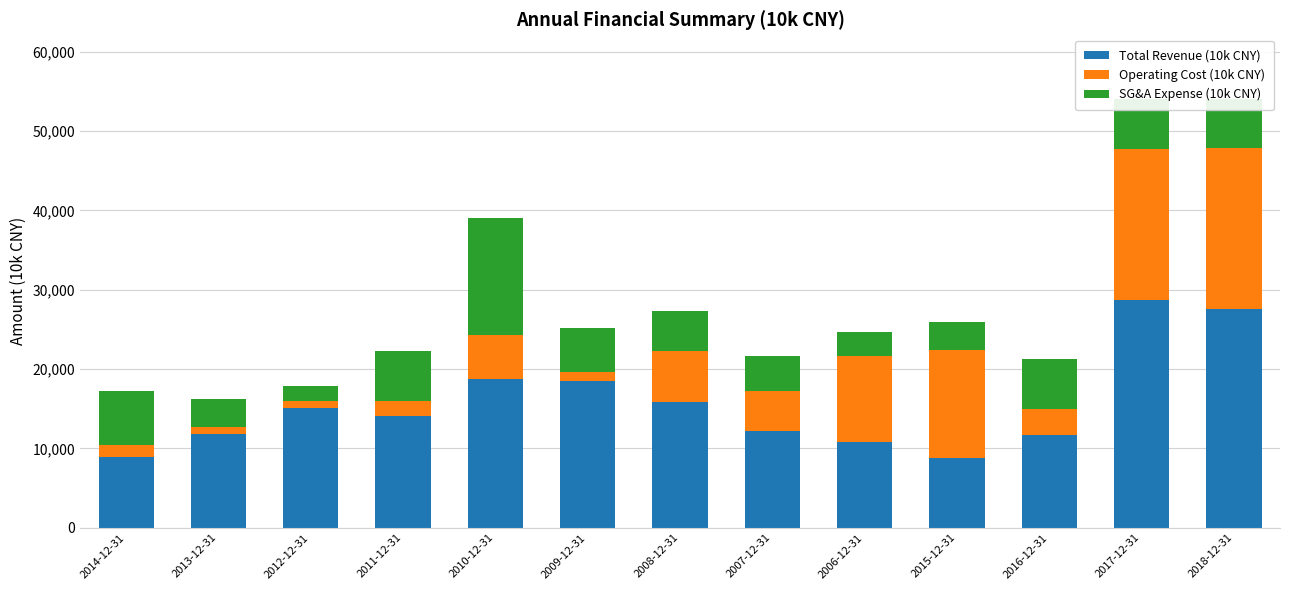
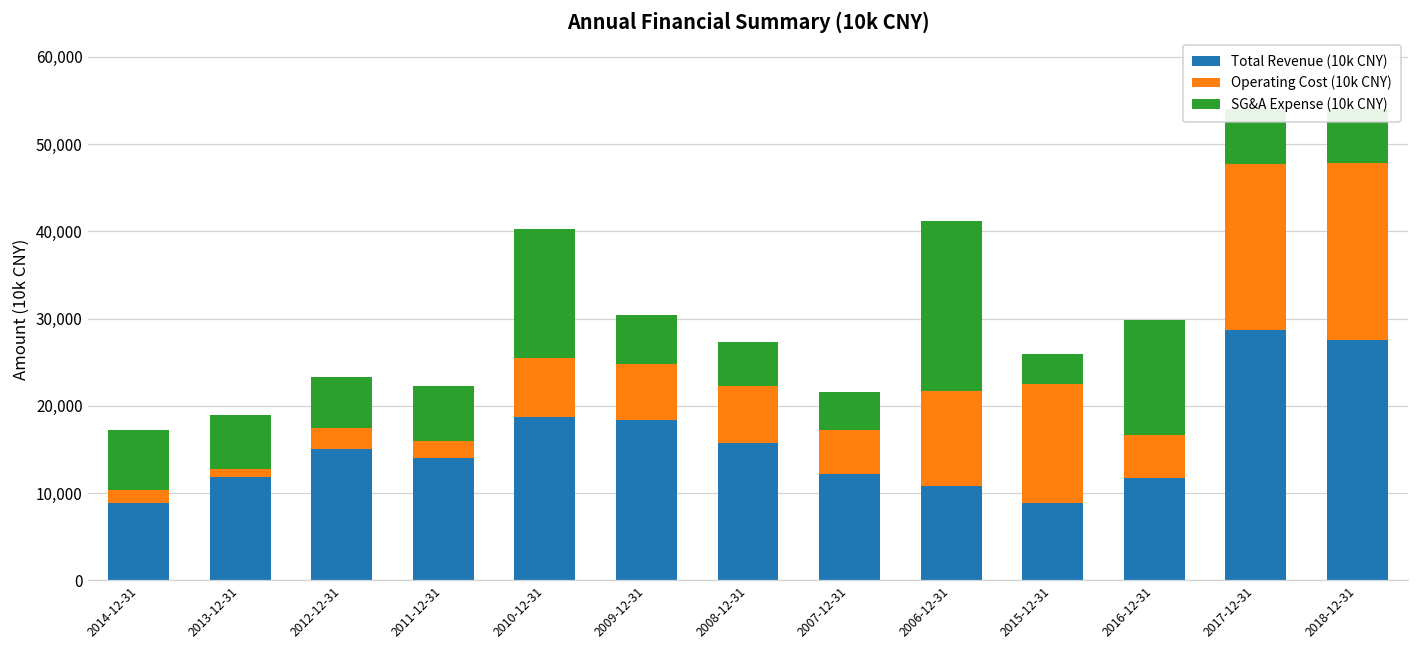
SG&A Expense (10k CNY), 2013-12-31: 4,000 -> 6,000
Operating Cost (10k CNY), 2012-12-31: 1,000 -> 2,000
SG&A Expense (10k CNY), 2012-12-31: 2,000 -> 6,000
Operating Cost (10k CNY), 2010-12-31: 6,000 -> 7,000
Operating Cost (10k CNY), 2009-12-31: 1,000 -> 6,000
SG&A Expense (10k CNY), 2006-12-31: 3,000 -> 20,000
Operating Cost (10k CNY), 2016-12-31: 3,000 -> 5,000
SG&A Expense (10k CNY), 2016-12-31: 6,000 -> 13,000
